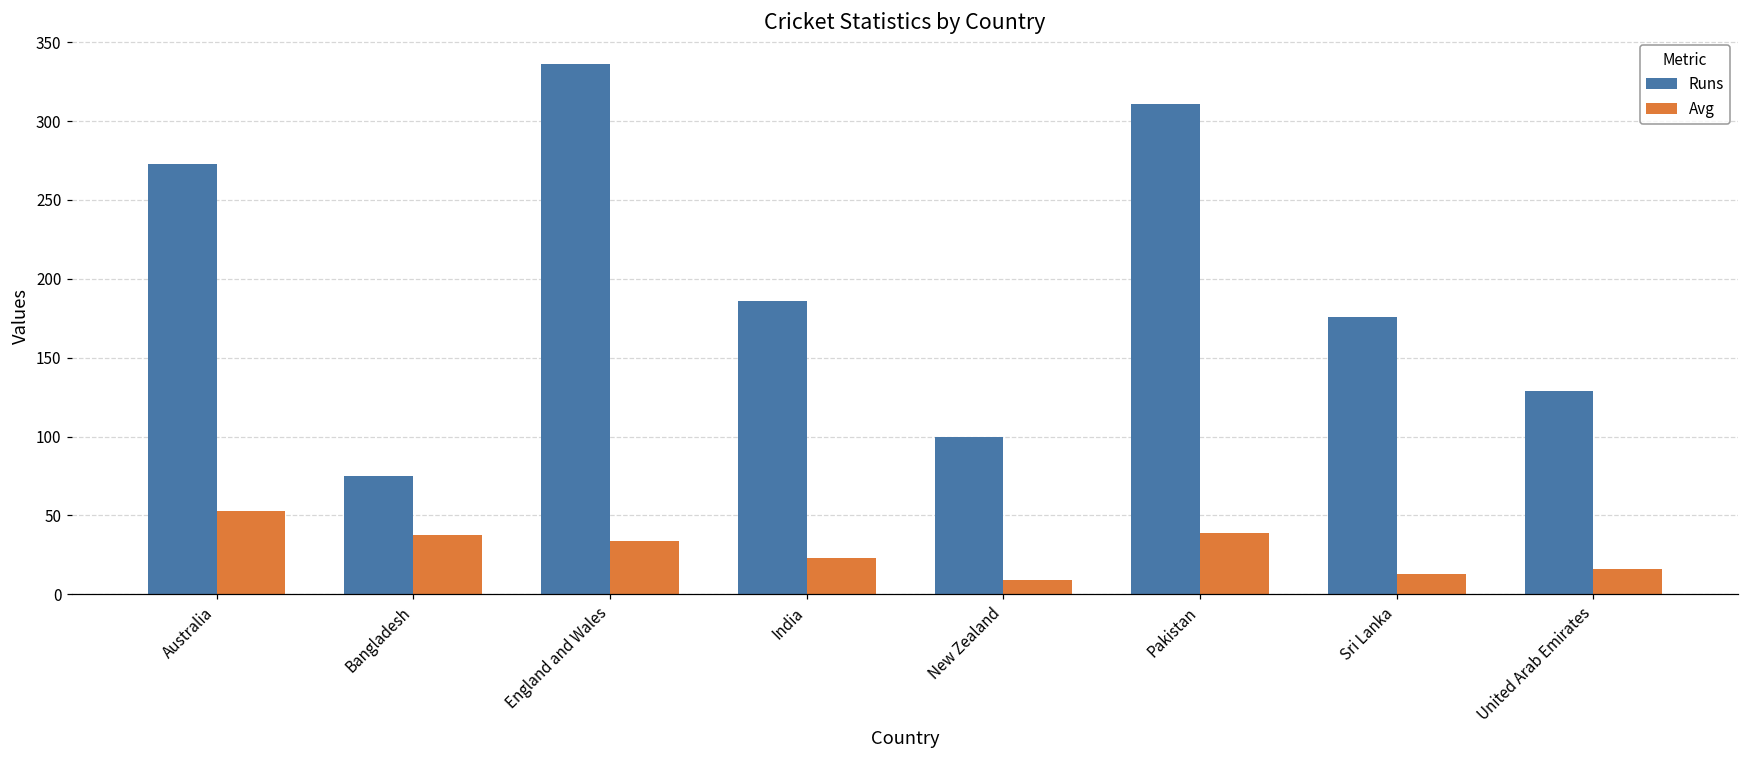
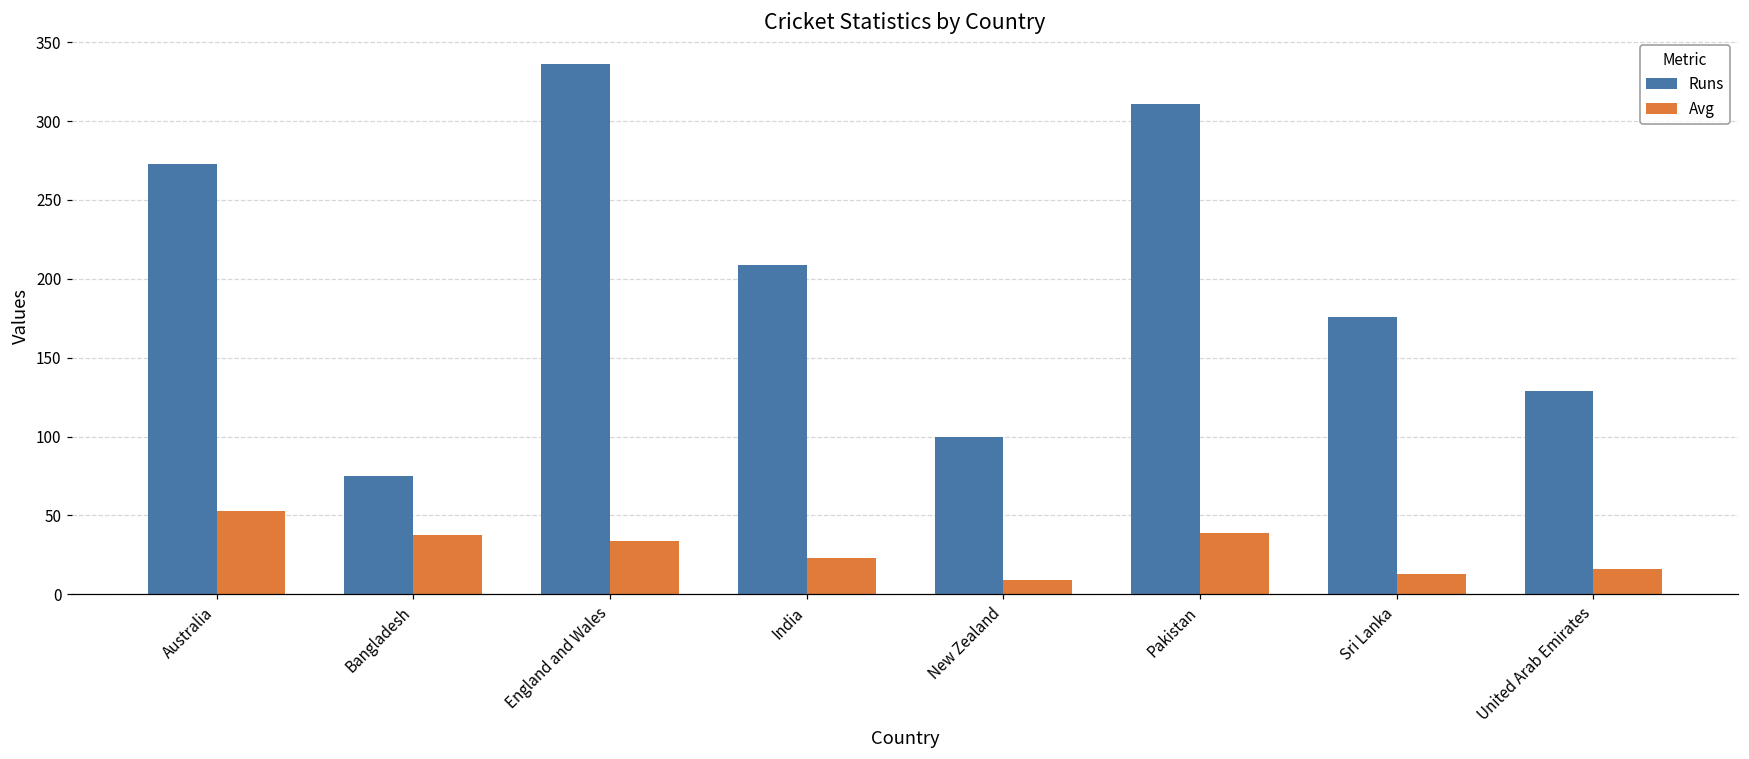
Runs, India: 186 -> 209
